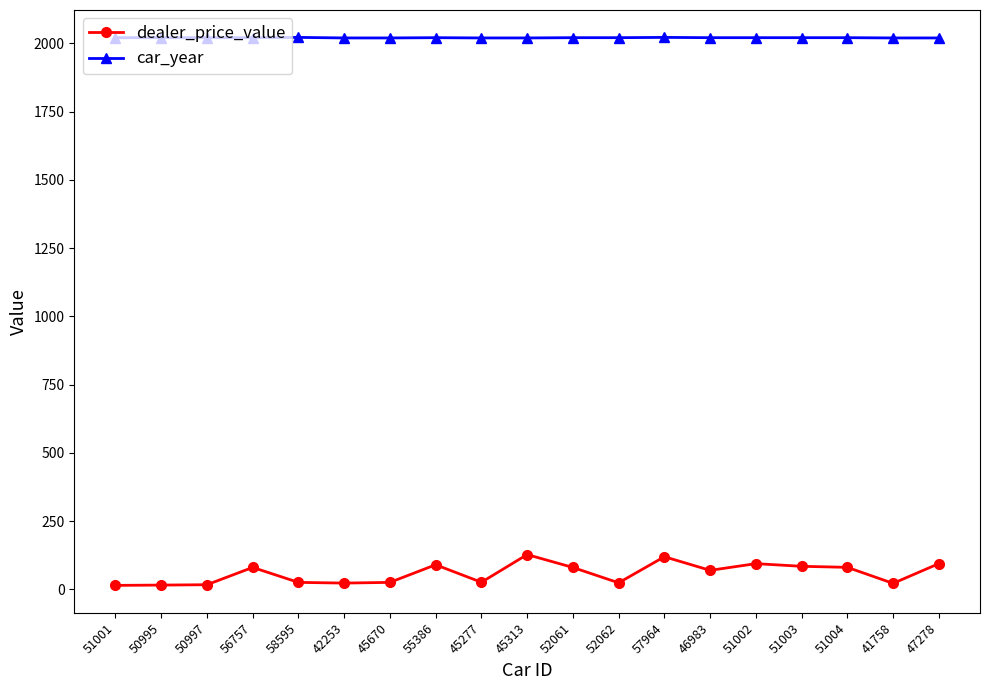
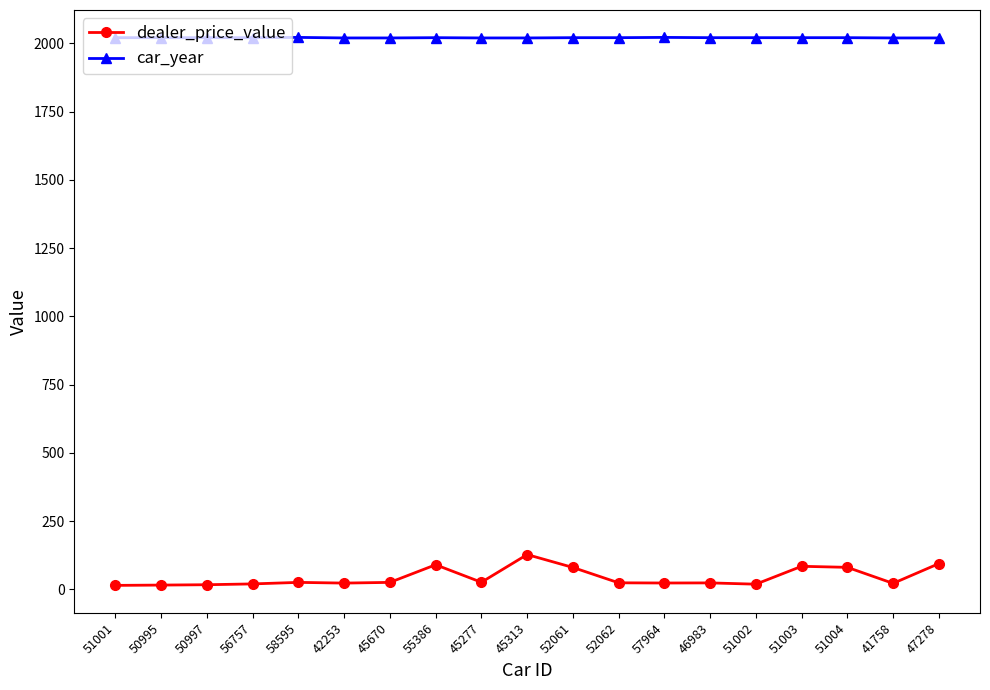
dealer_price_value, 56757: 80 -> 20
dealer_price_value, 57964: 120 -> 20
dealer_price_value, 46983: 70 -> 20
dealer_price_value, 51002: 90 -> 20
